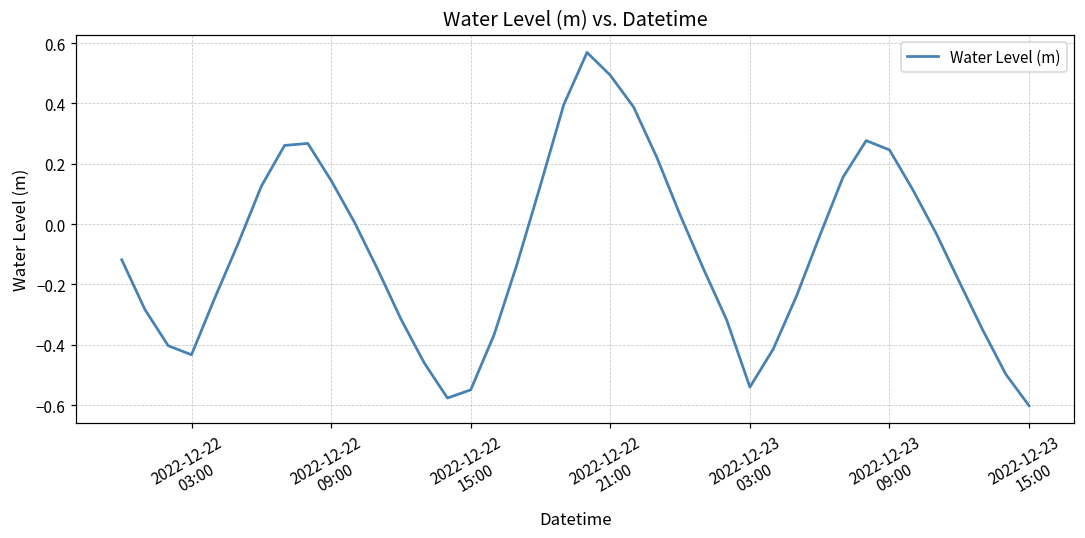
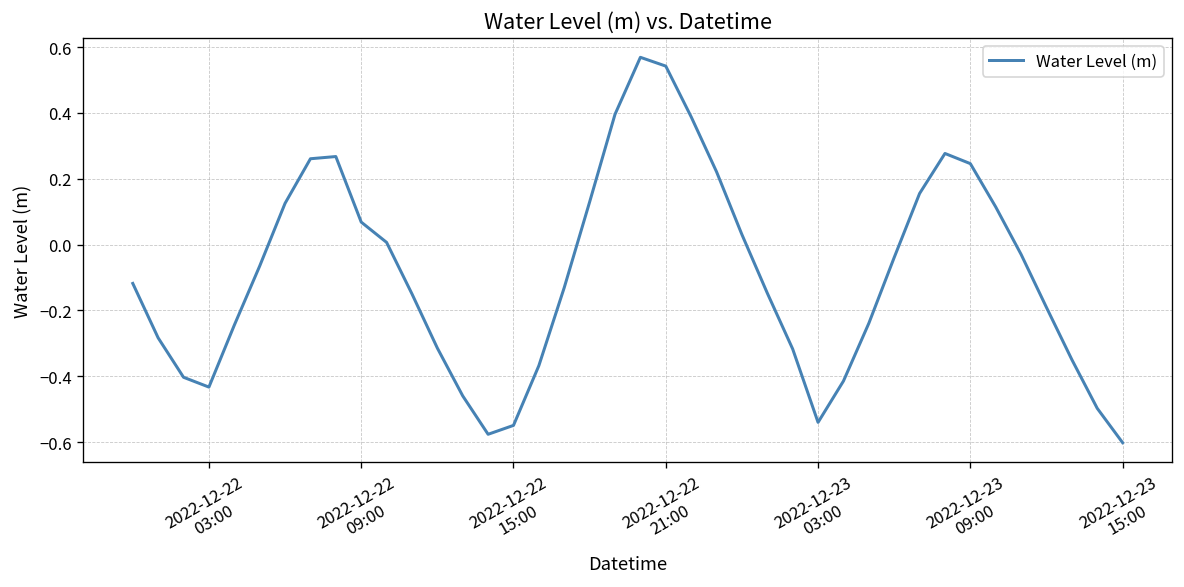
2022-12-22 09:00: 0.15 -> 0.07
2022-12-22 21:00: 0.49 -> 0.54
